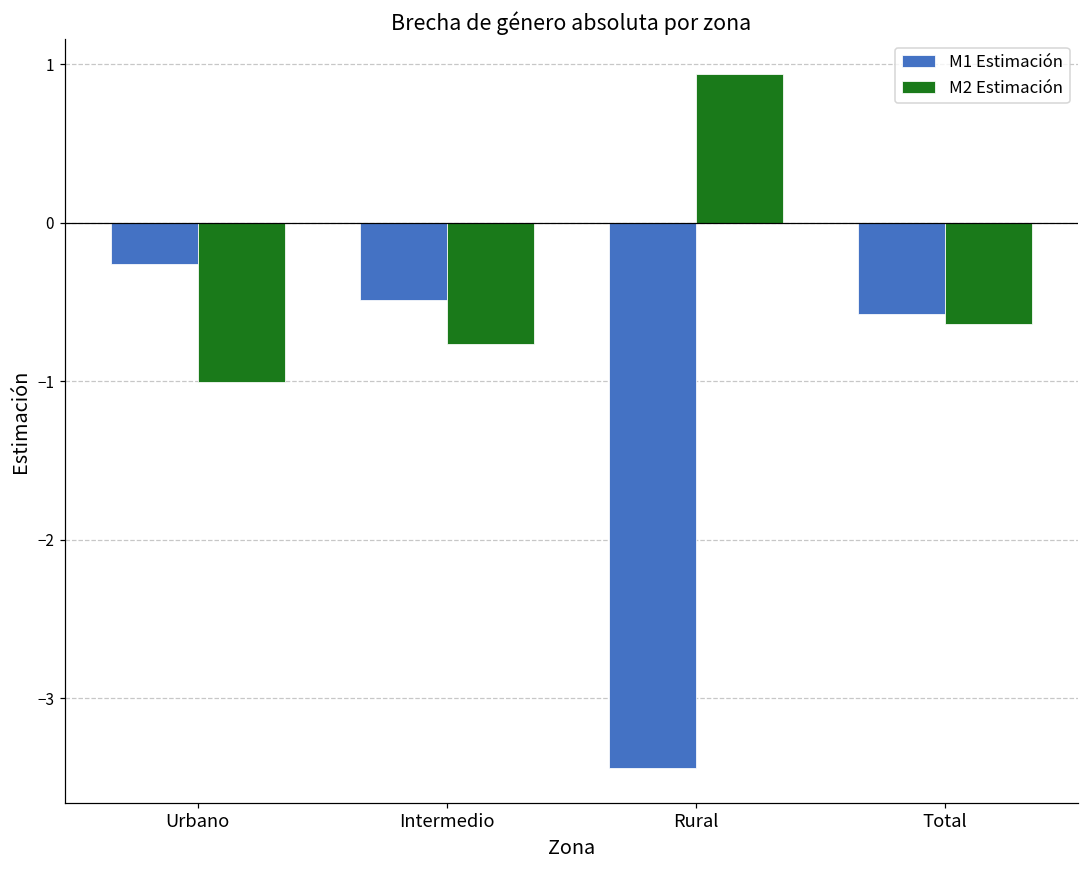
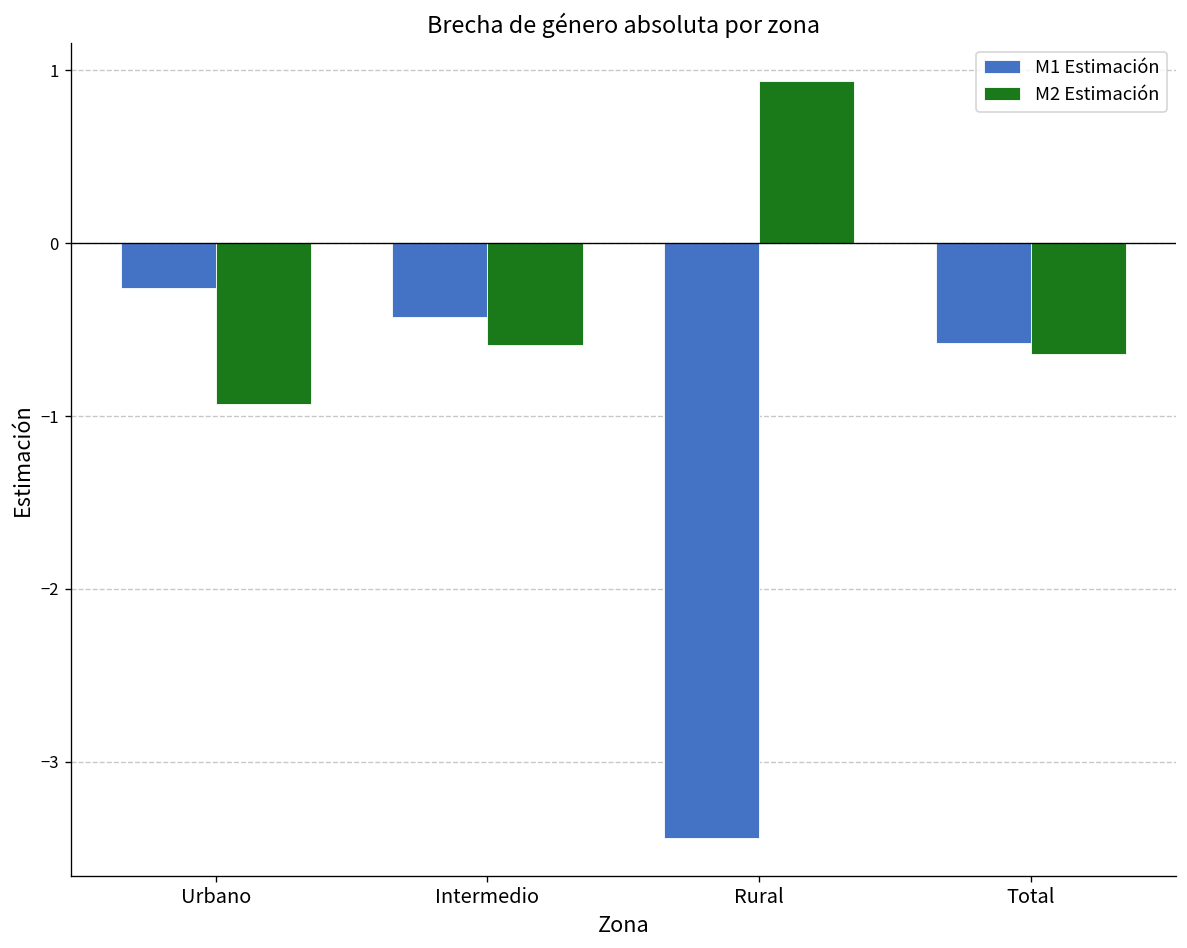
M2 Estimación, Urbano: -1.01 -> -0.93
M1 Estimación, Intermedio: -0.49 -> -0.43
M2 Estimación, Intermedio: -0.77 -> -0.59
